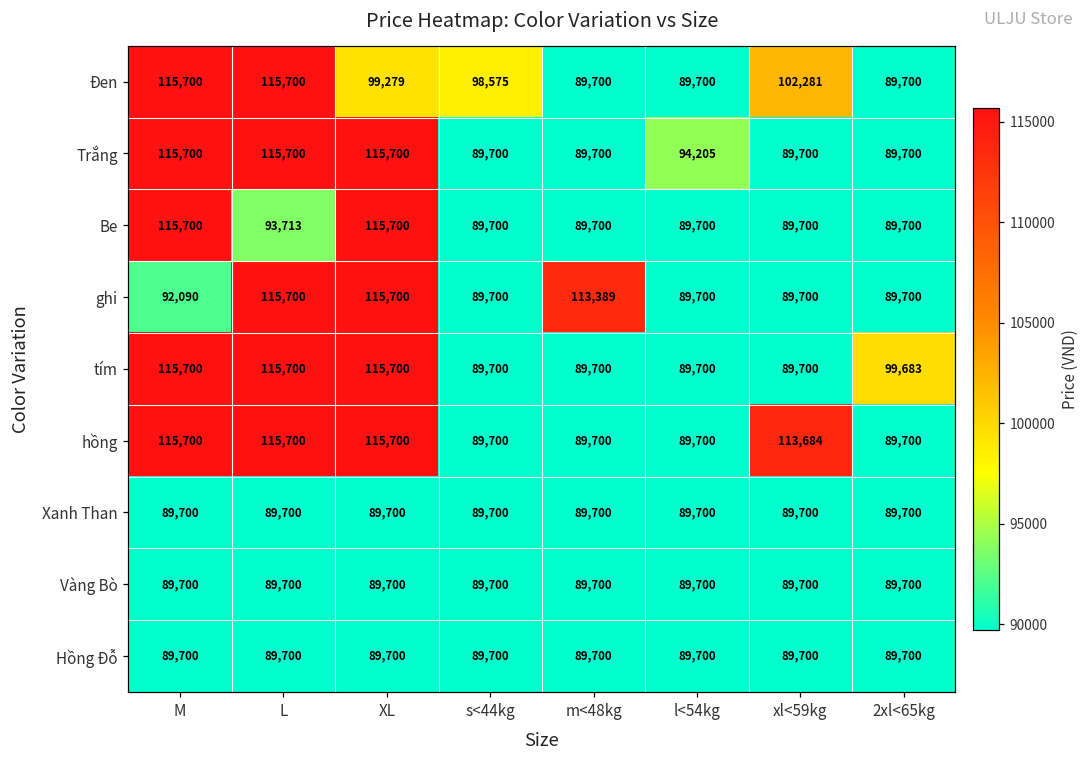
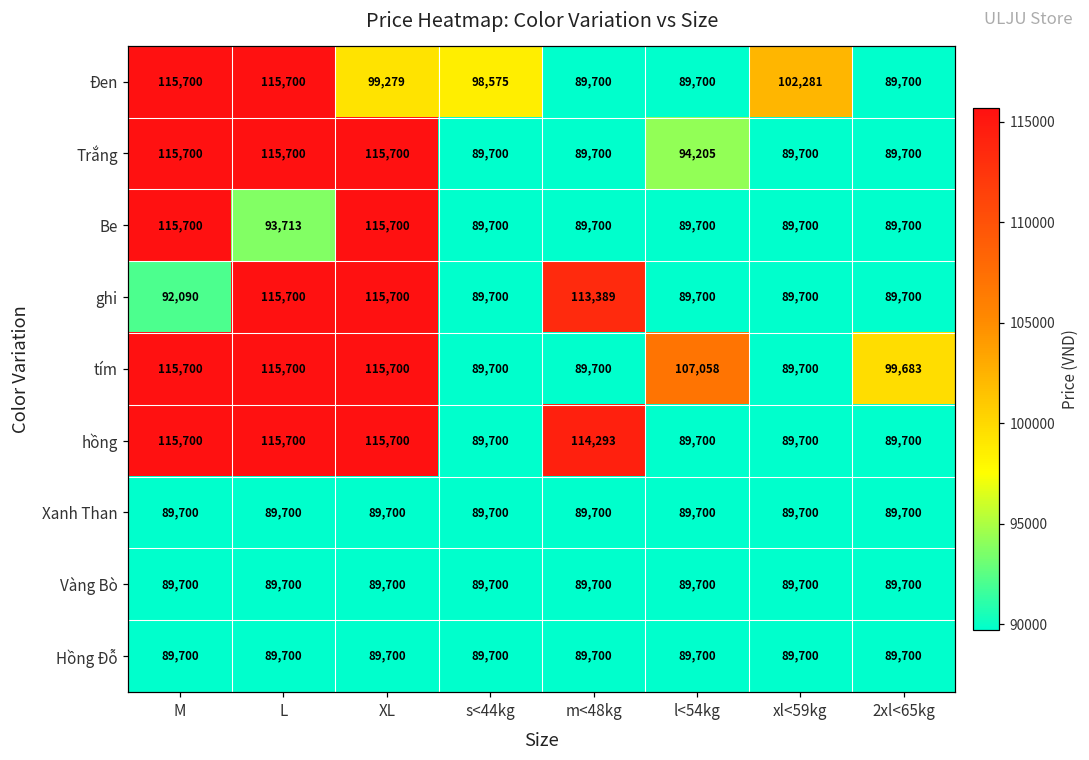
tím, l<54kg: 89,700 -> 107,058
hồng, m<48kg: 89,700 -> 114,293
hồng, xl<59kg: 113,684 -> 89,700
